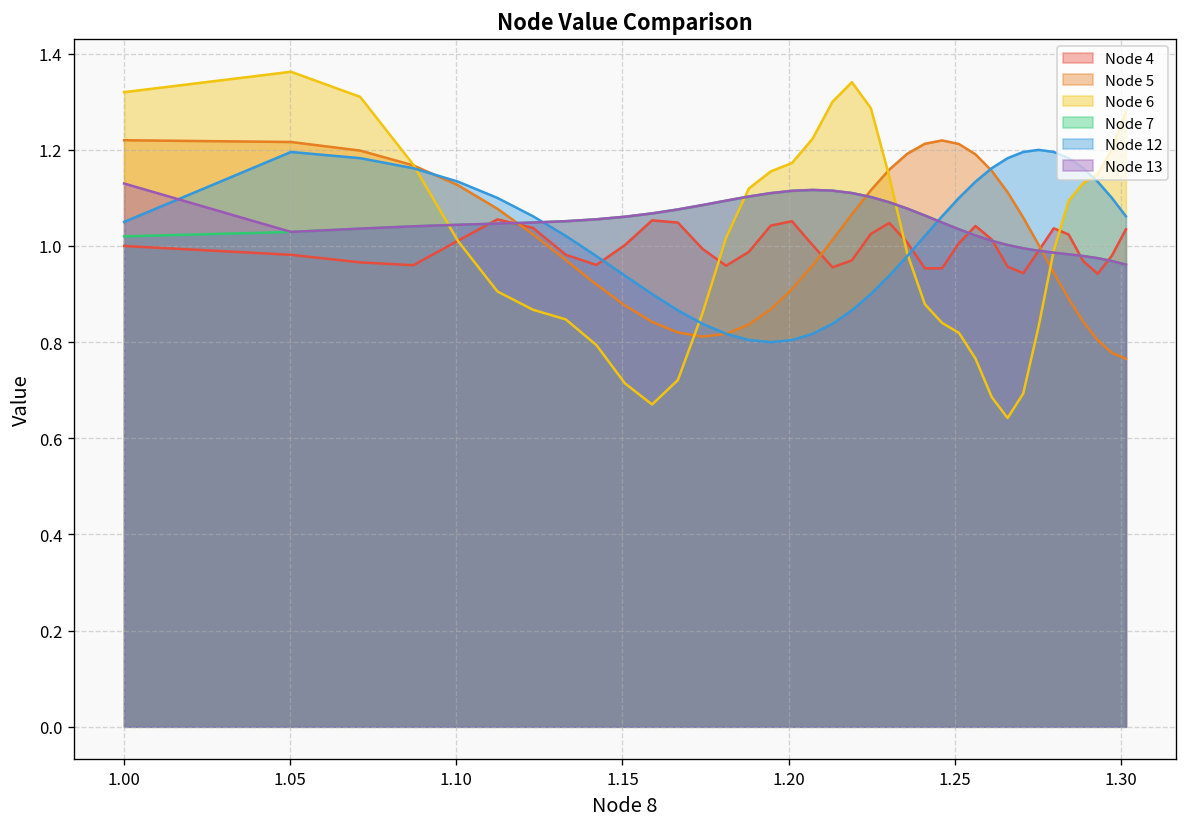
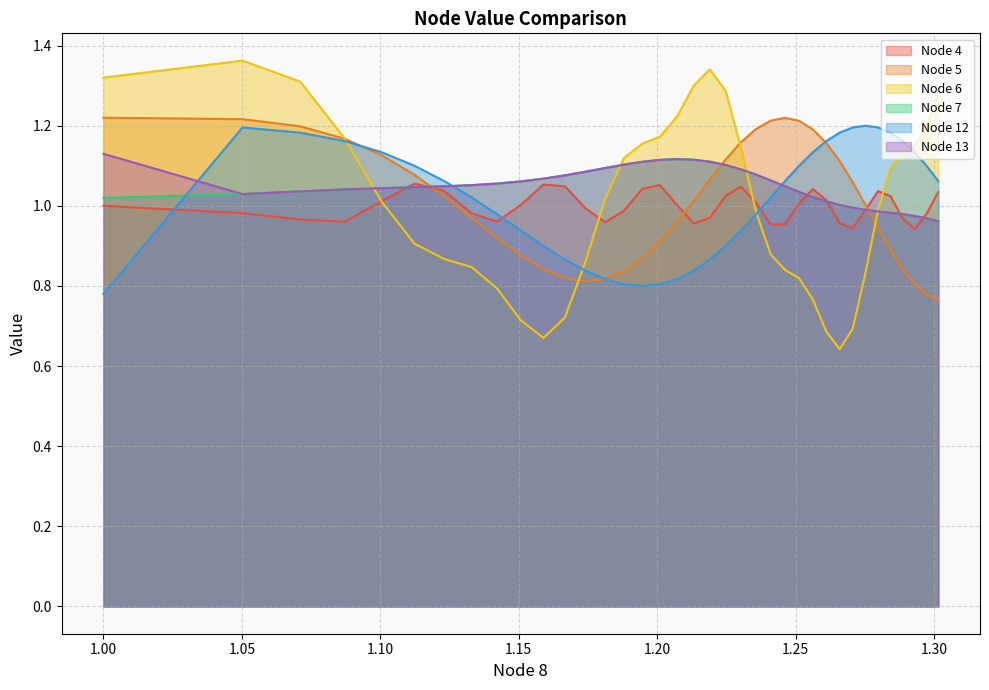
Node 12, 1.00: 1.05 -> 0.78
